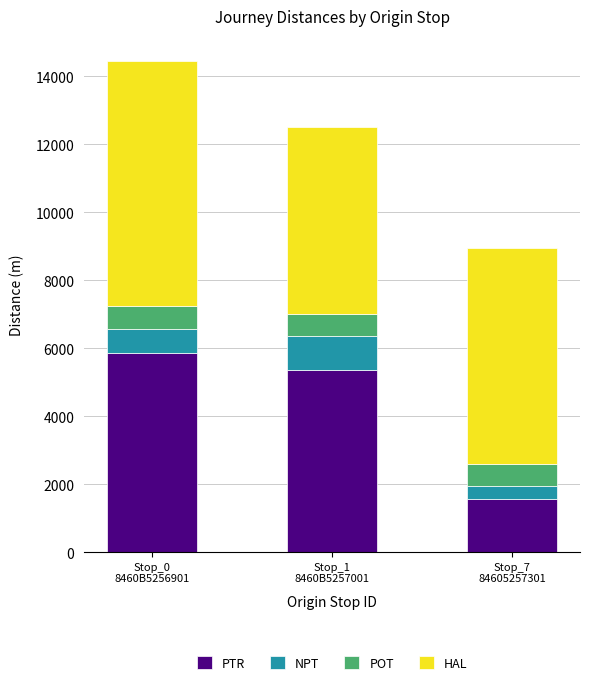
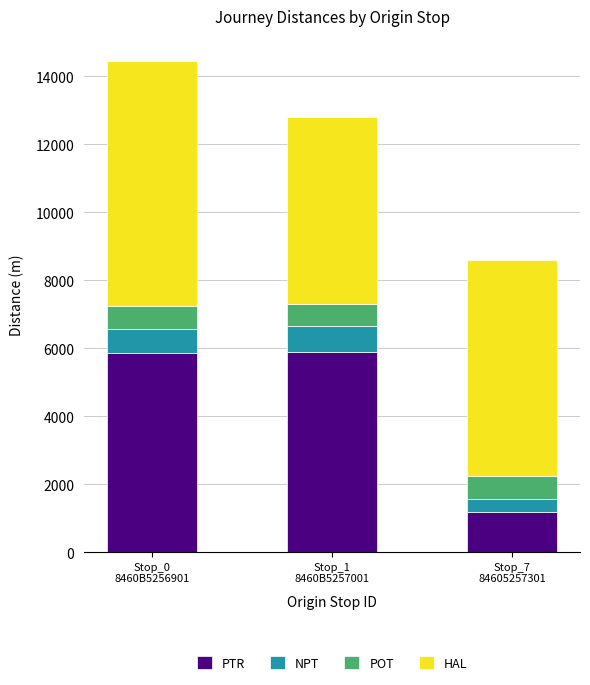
PTR, Stop_1 8460B5257001: 5300 -> 5900
NPT, Stop_1 8460B5257001: 1000 -> 800
PTR, Stop_7 84605257301: 1600 -> 1200
